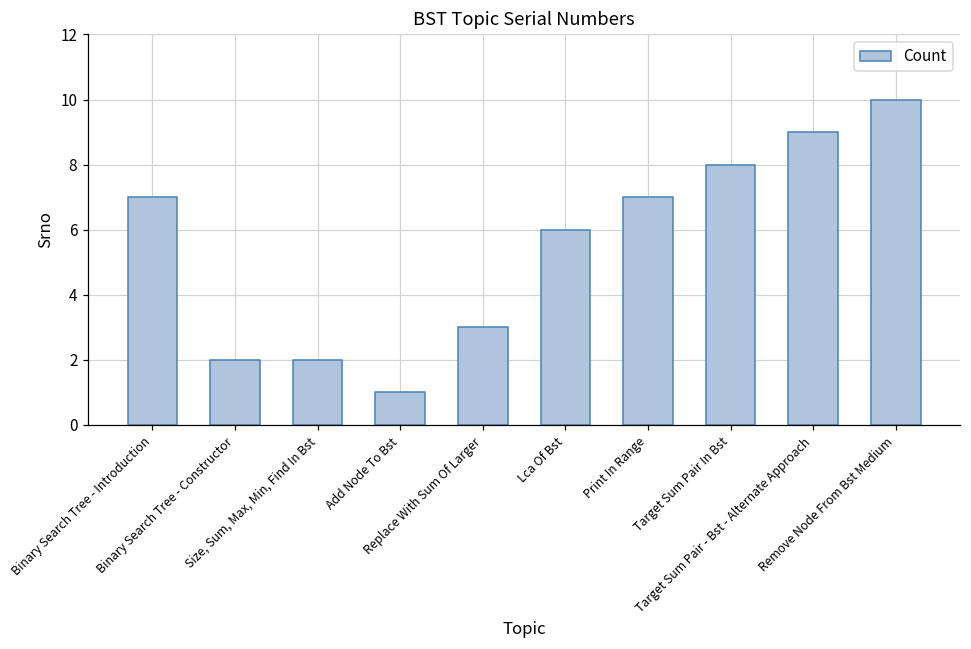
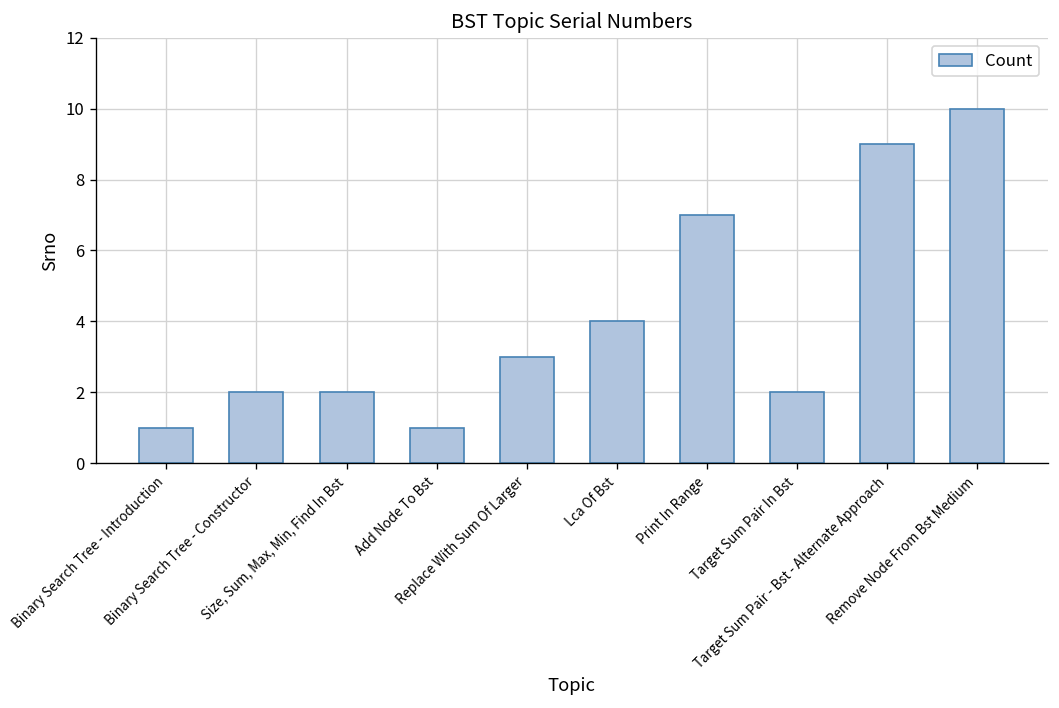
Binary Search Tree - Introduction: 7 -> 1
Lca Of Bst: 6 -> 4
Target Sum Pair In Bst: 8 -> 2
